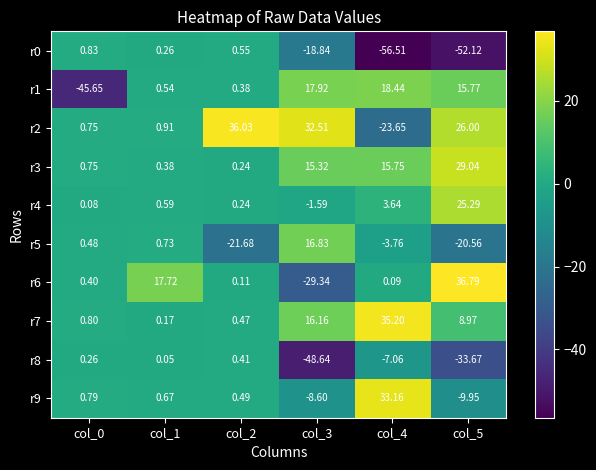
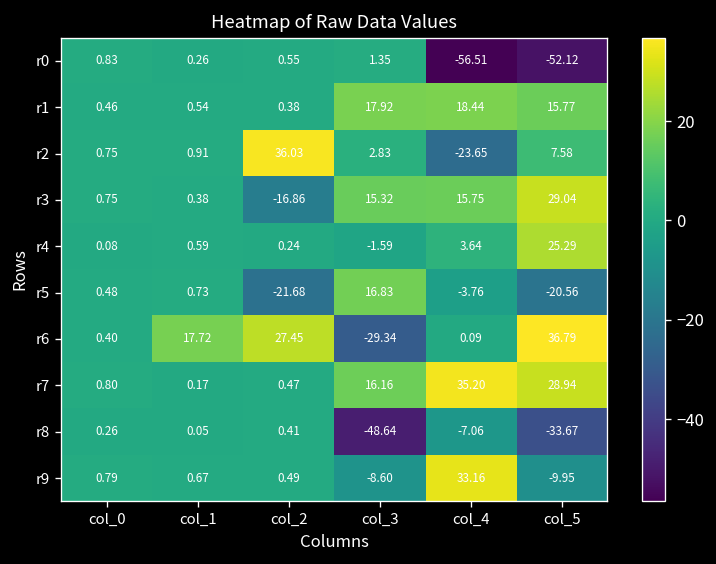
r0, col_3: -18.84 -> 1.35
r1, col_0: -45.65 -> 0.46
r2, col_3: 32.51 -> 2.83
r2, col_5: 26.00 -> 7.58
r3, col_2: 0.24 -> -16.86
r6, col_2: 0.11 -> 27.45
r7, col_5: 8.97 -> 28.94
